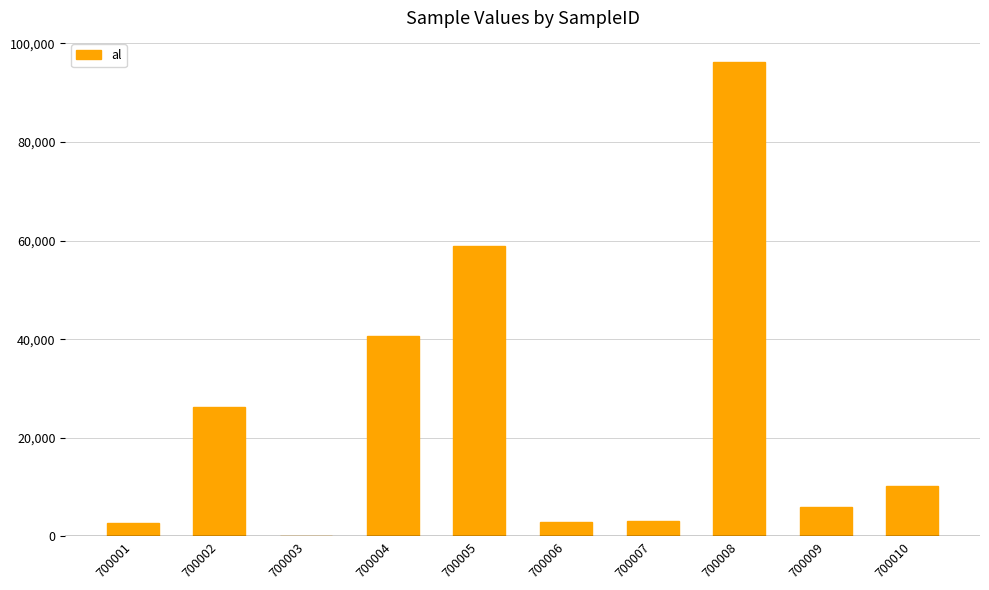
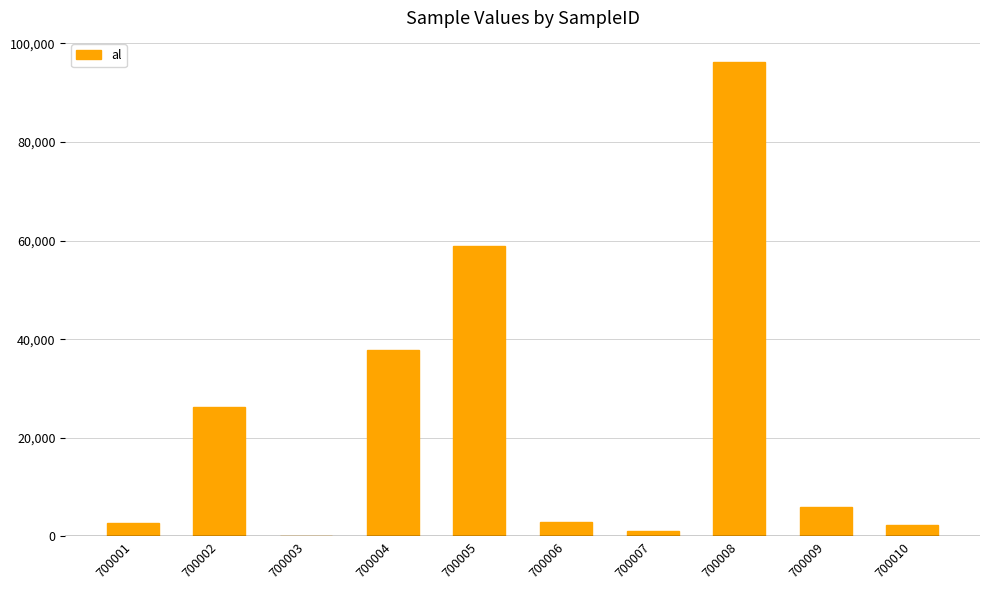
700004: 41,000 -> 38,000
700007: 3,000 -> 1,000
700010: 10,000 -> 2,000
